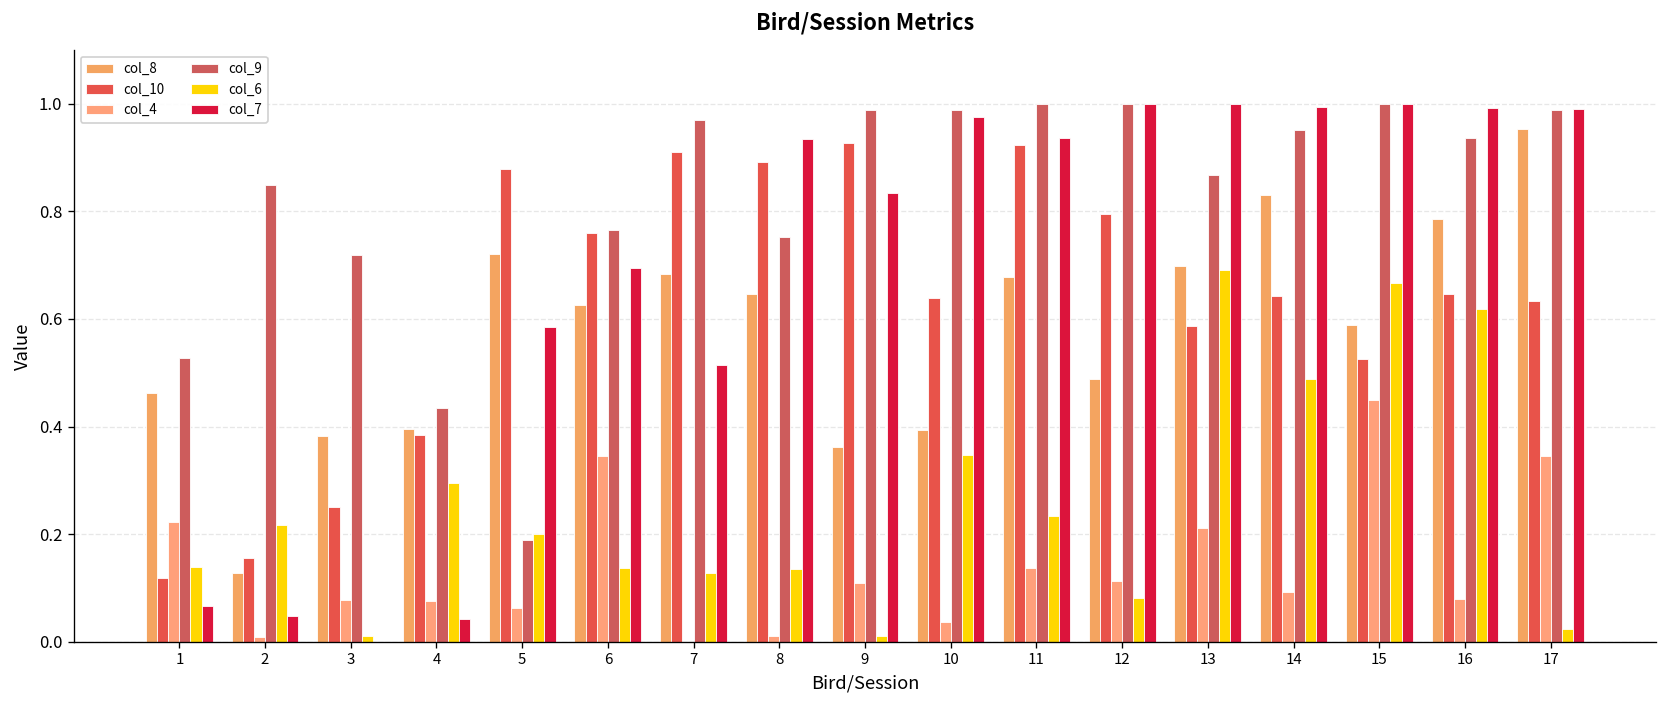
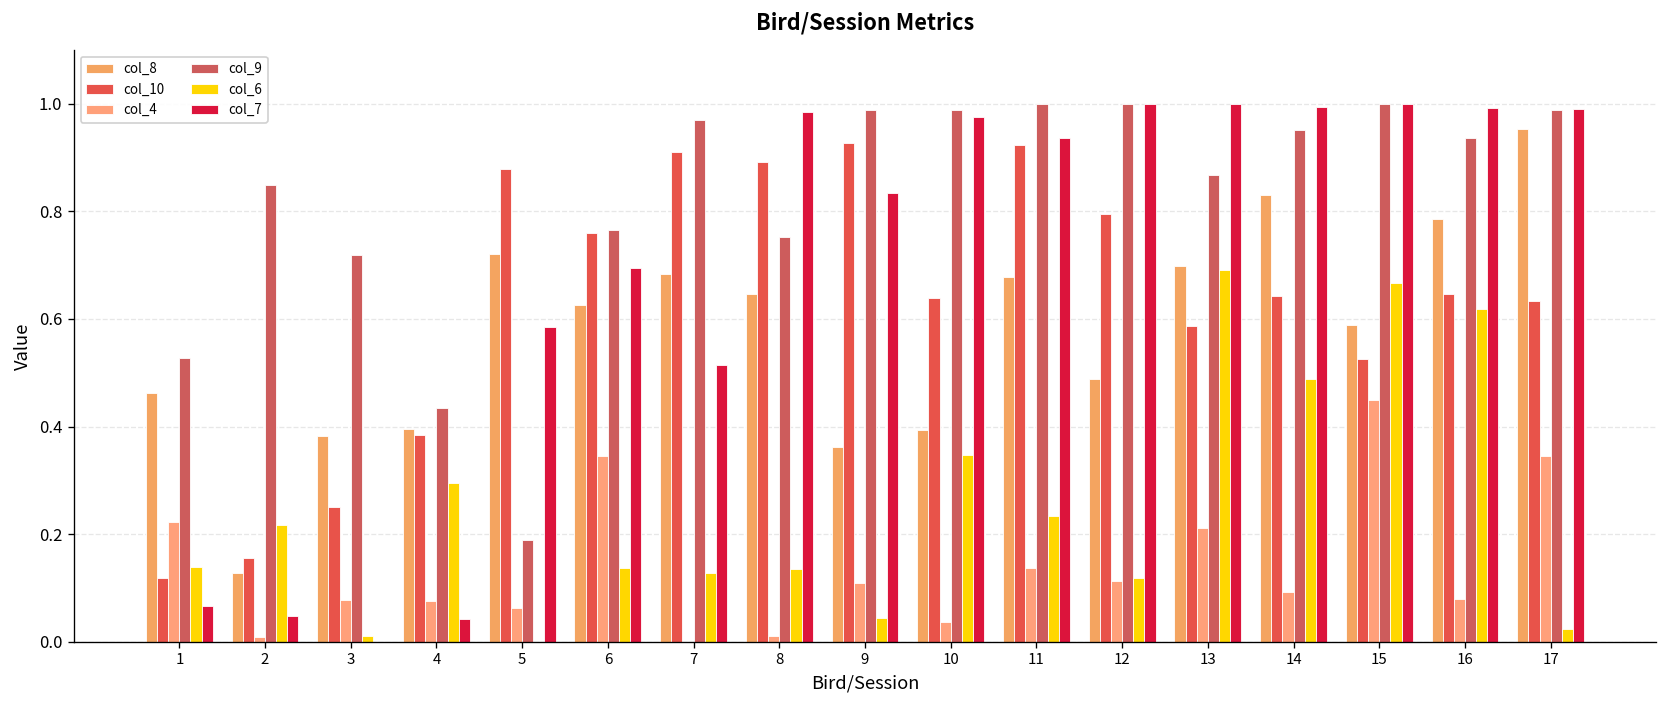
col_6, 5: 0.2 -> 0.0
col_7, 8: 0.93 -> 0.99
col_6, 9: 0.01 -> 0.04
col_6, 12: 0.08 -> 0.12
